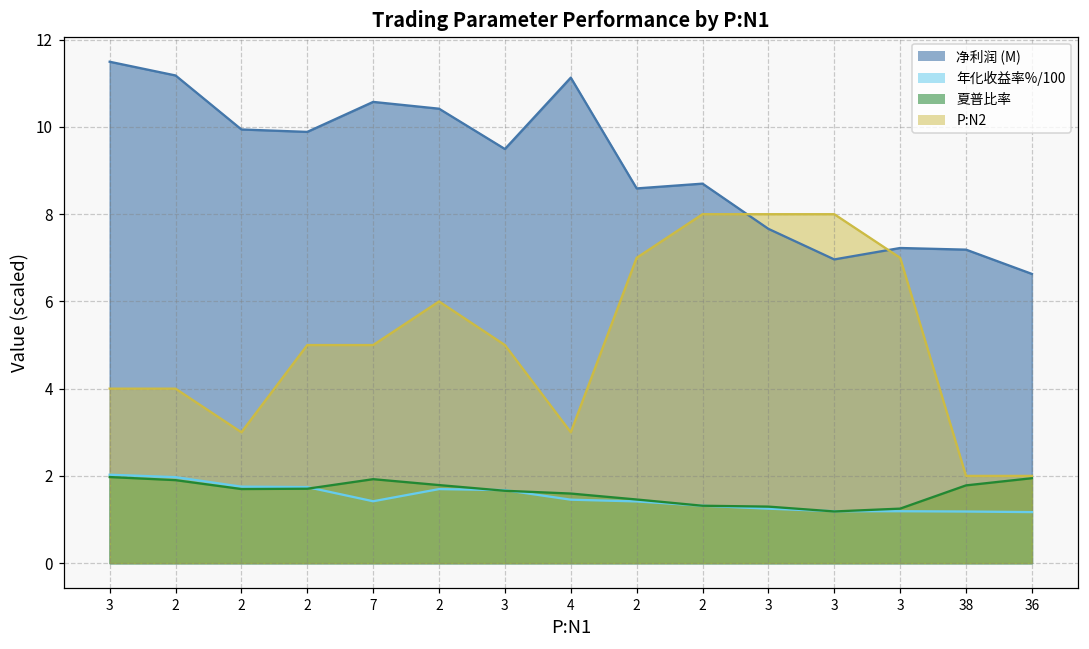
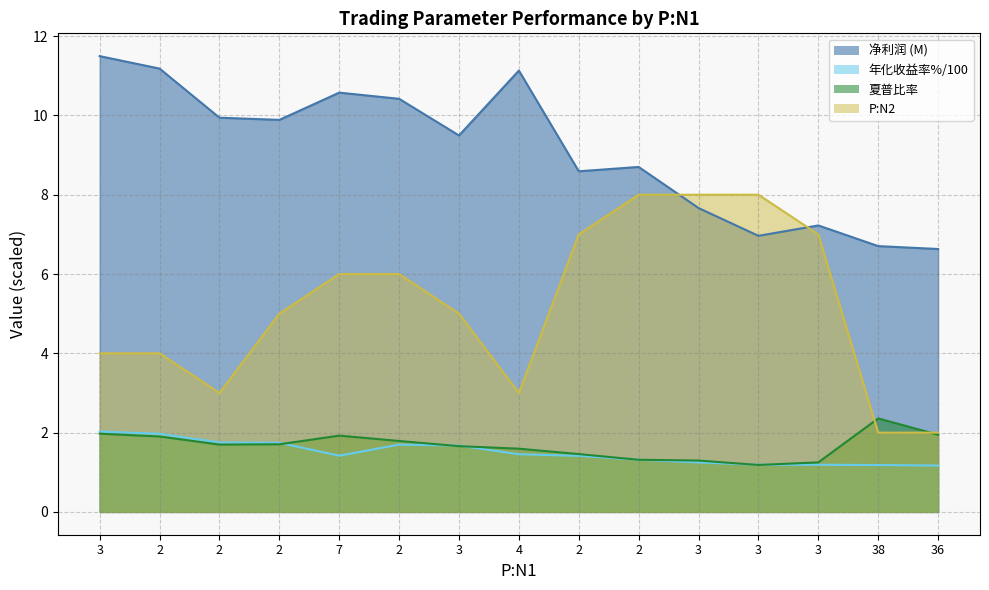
P:N2, 7: 5 -> 6
净利润 (M), 38: 7.2 -> 6.7
夏普比率, 38: 1.8 -> 2.4
